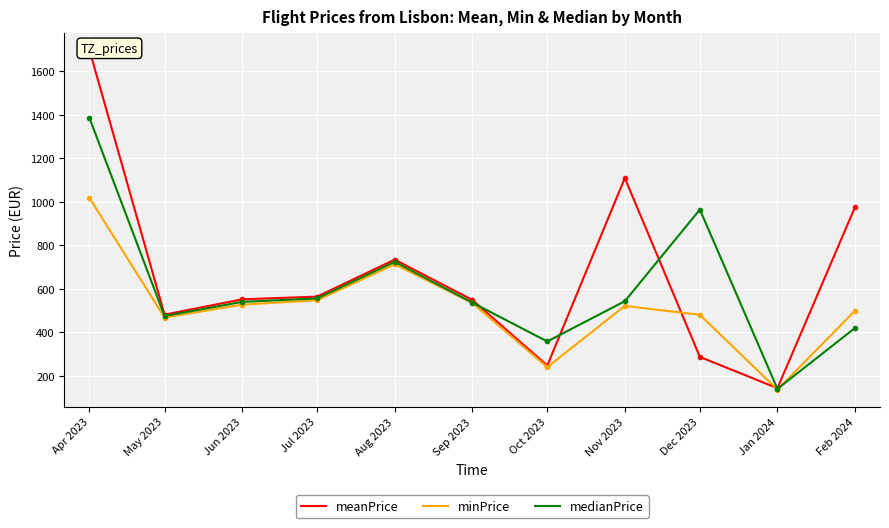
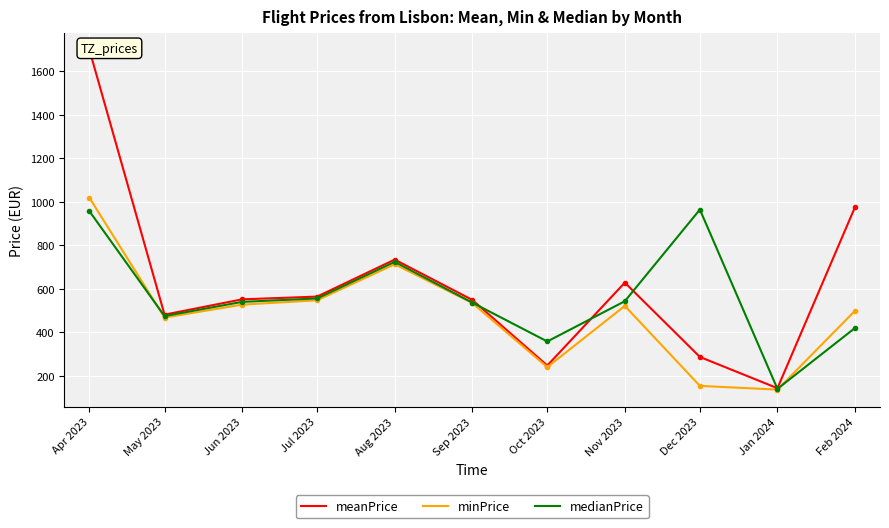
medianPrice, Apr 2023: 1390 -> 960
meanPrice, Nov 2023: 1110 -> 630
minPrice, Dec 2023: 480 -> 150
